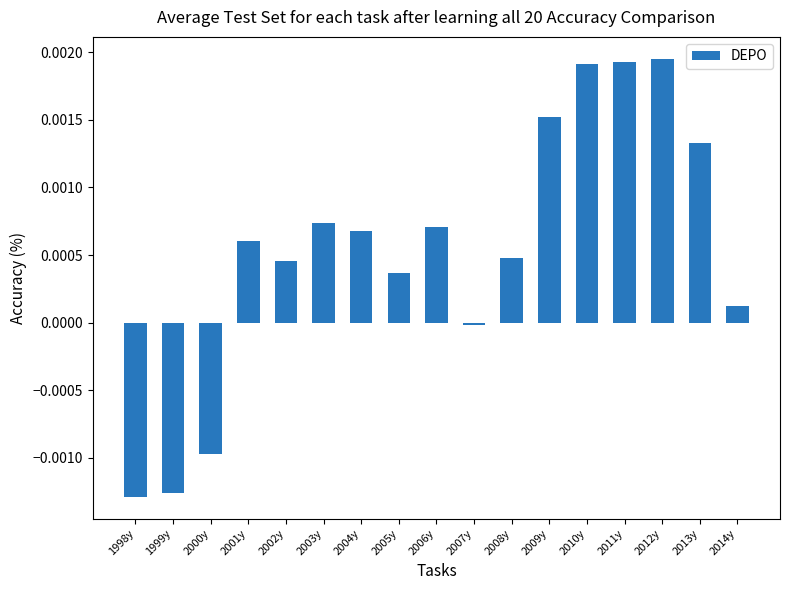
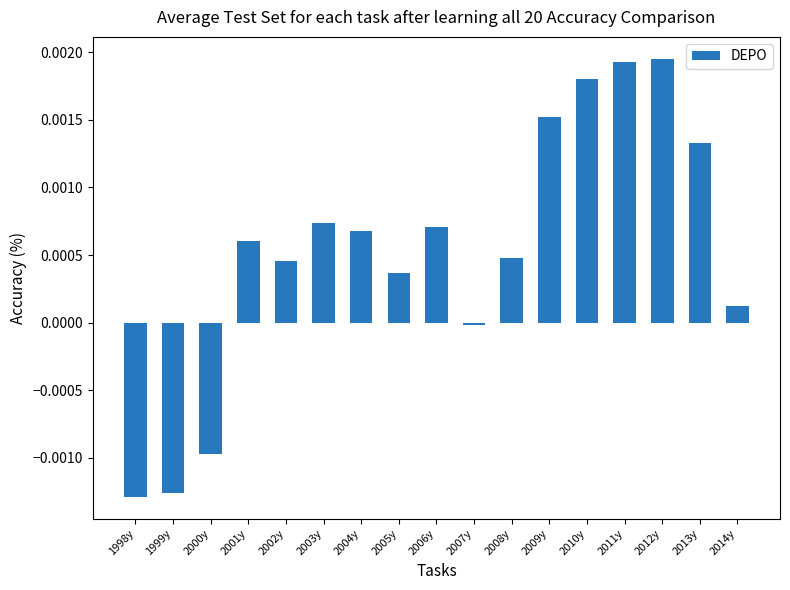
2010y: 0.00191 -> 0.00180
